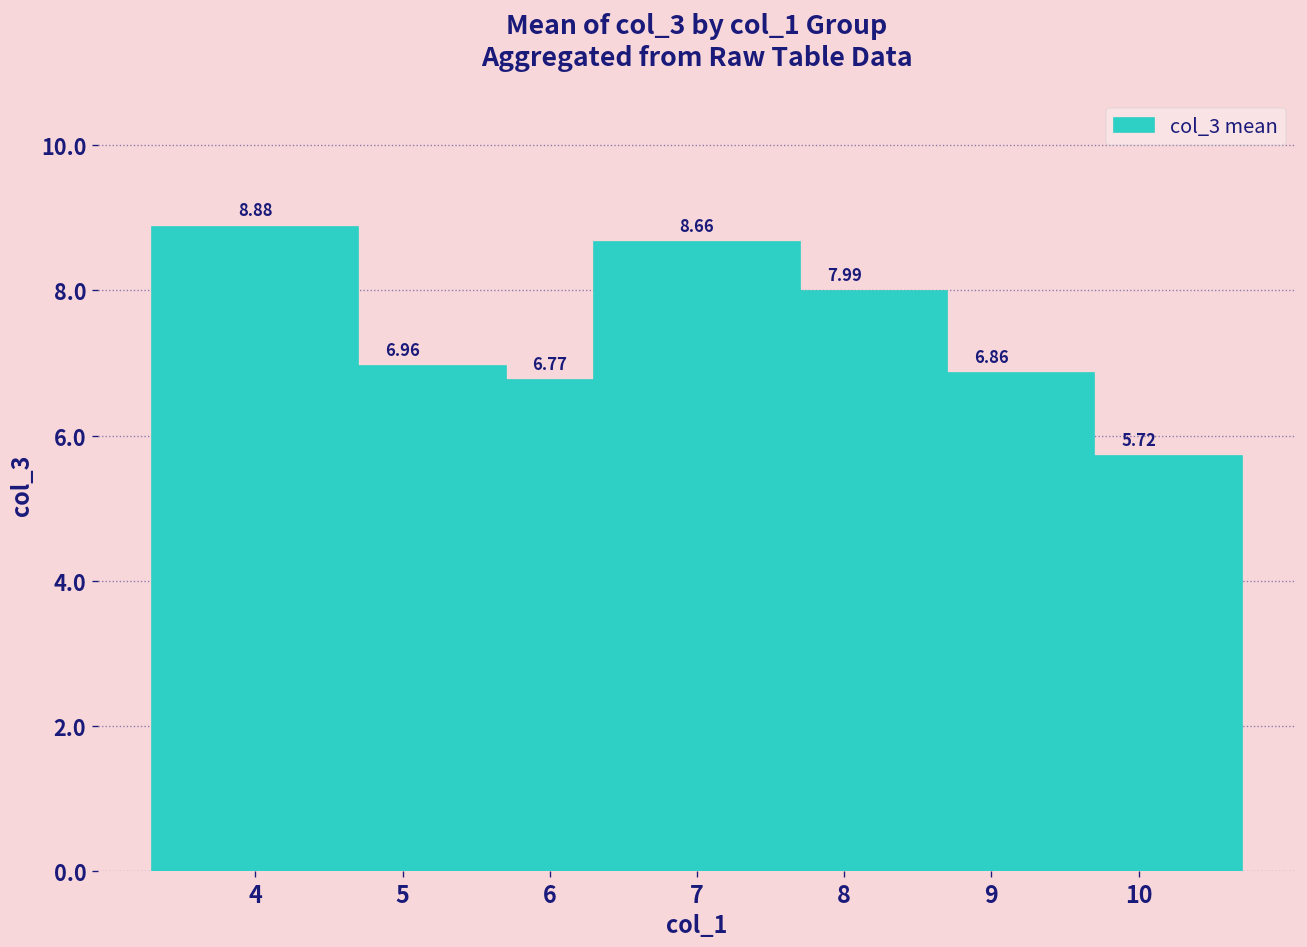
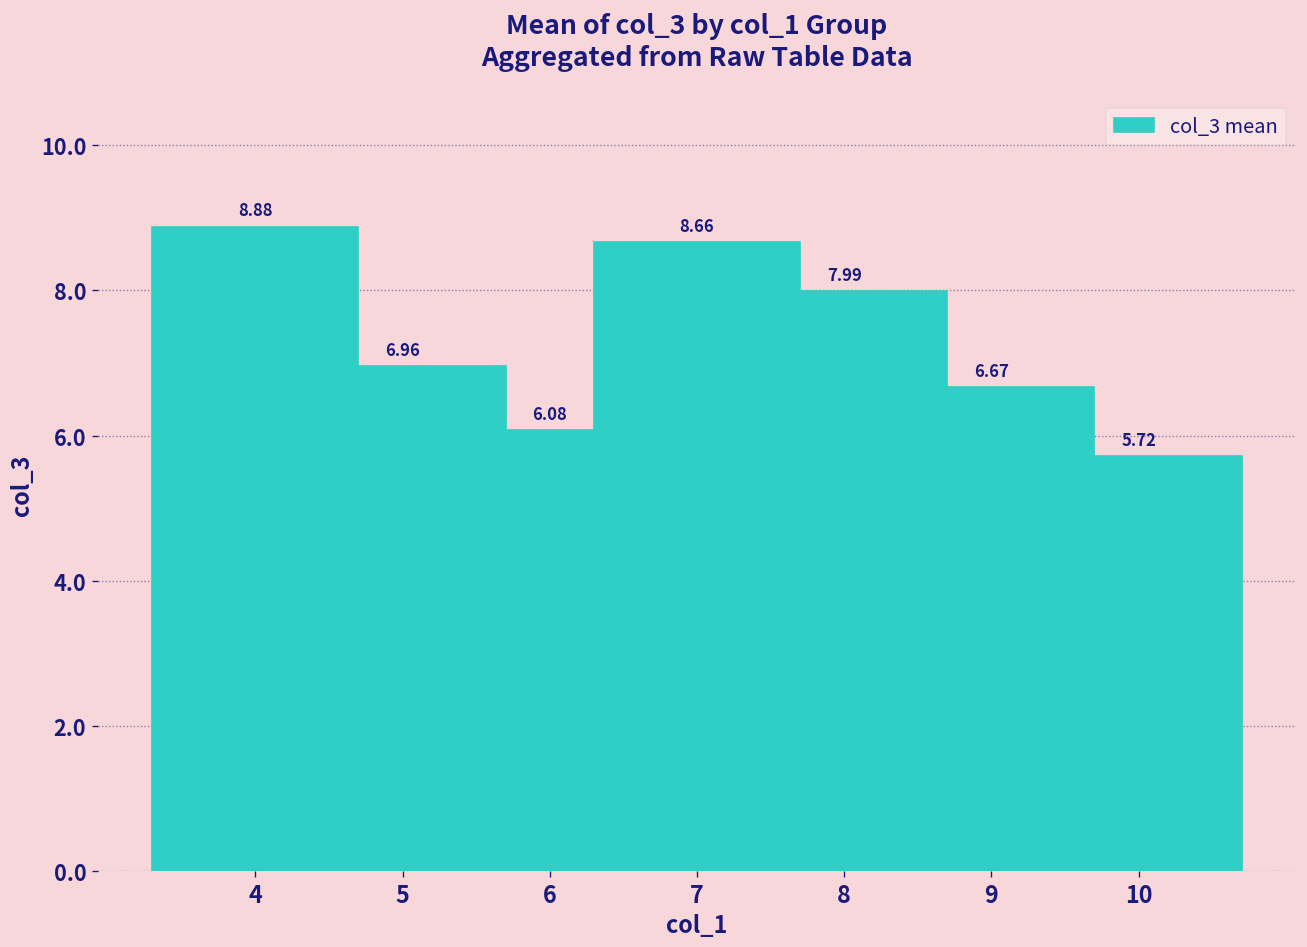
6: 6.77 -> 6.08
9: 6.86 -> 6.67
